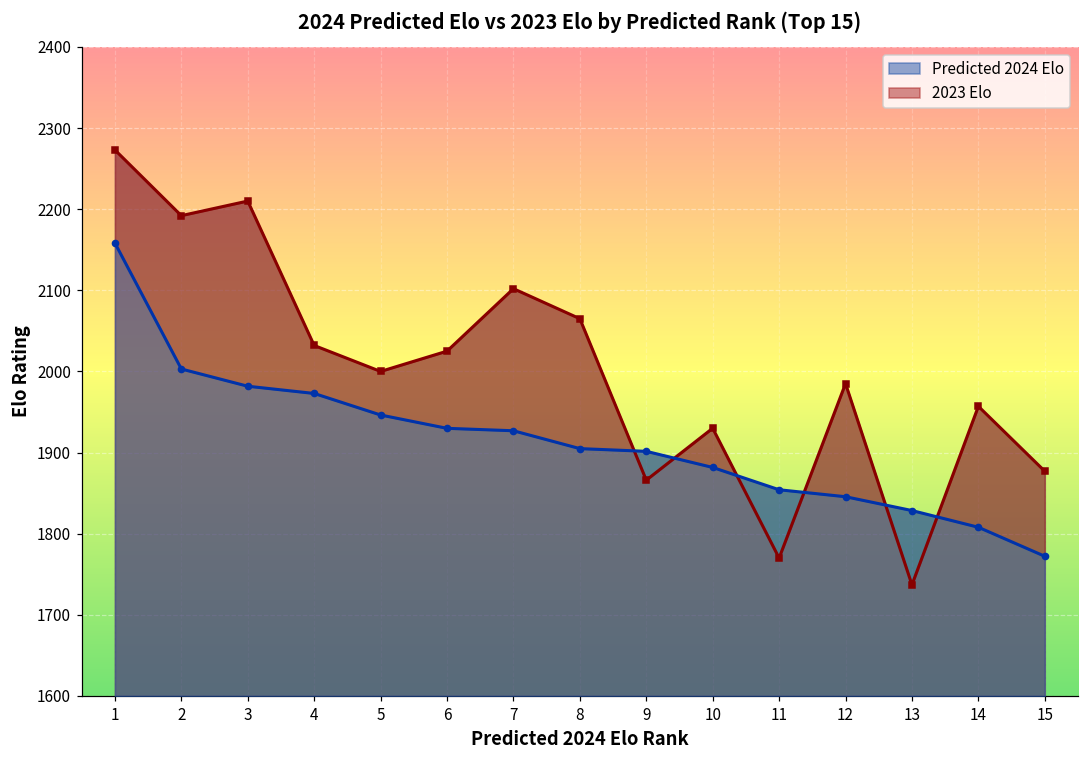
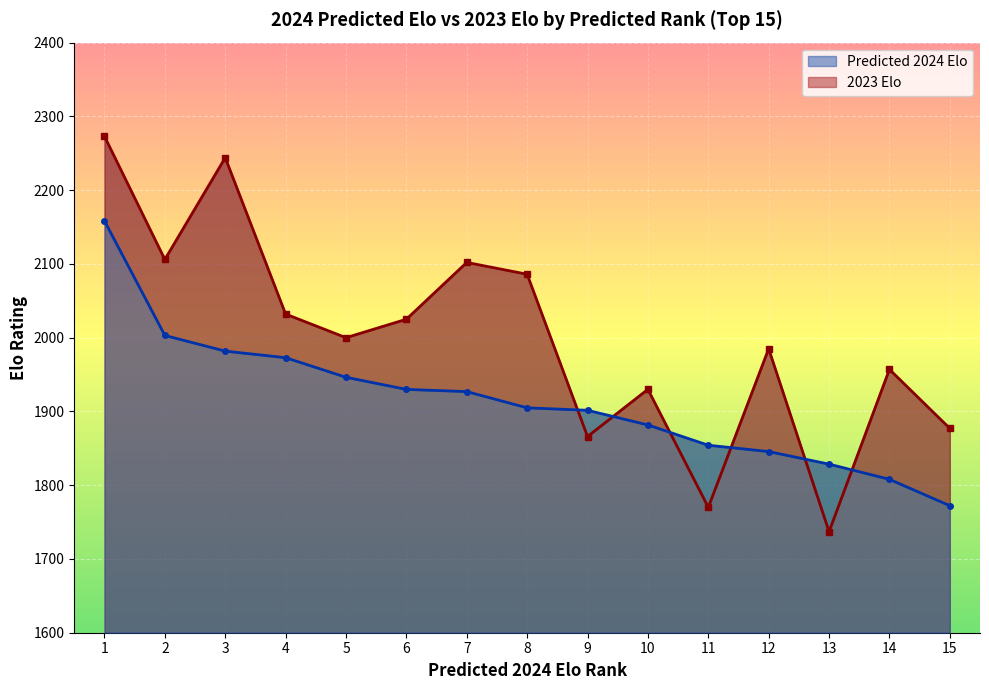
2023 Elo, 2: 2190 -> 2110
2023 Elo, 3: 2210 -> 2240
2023 Elo, 8: 2070 -> 2090
